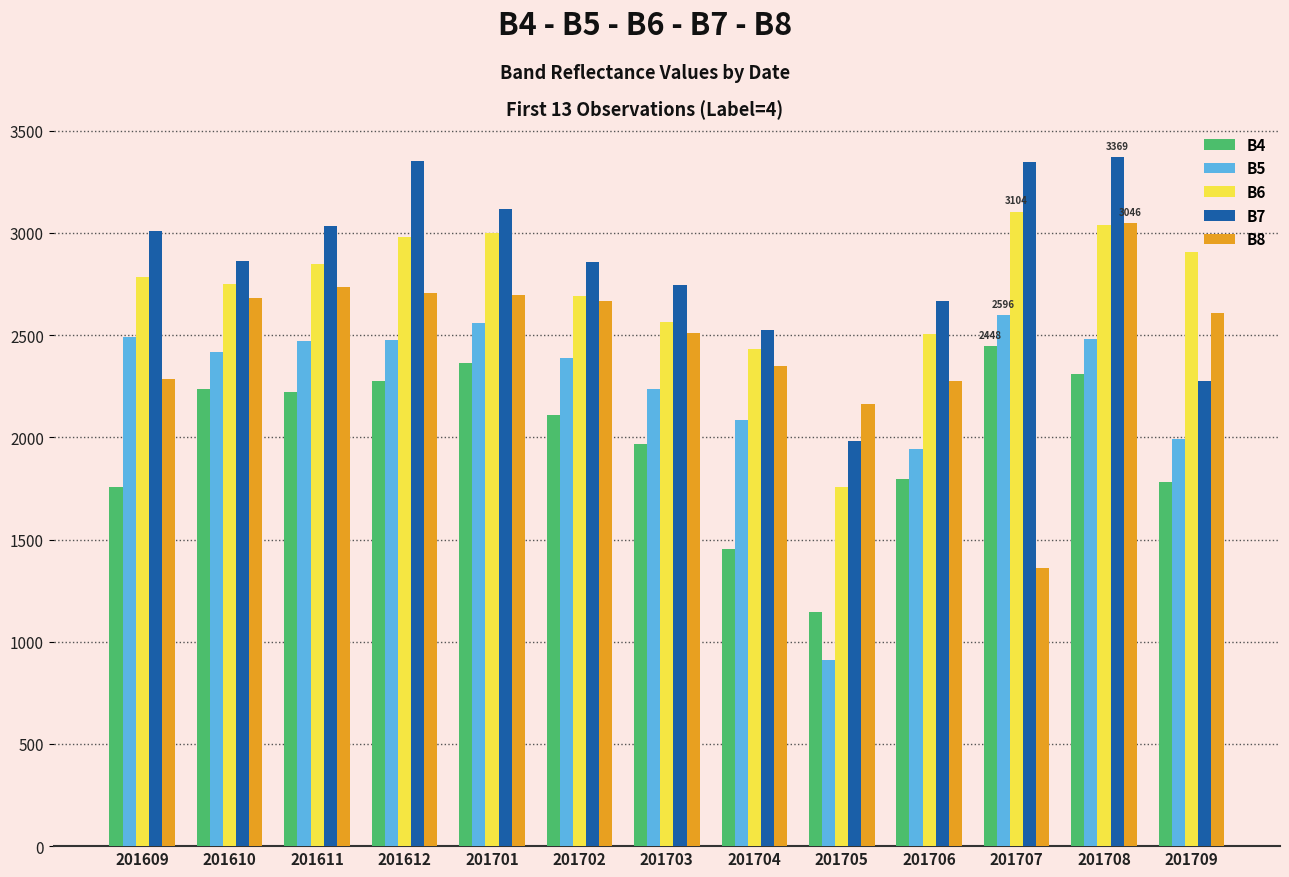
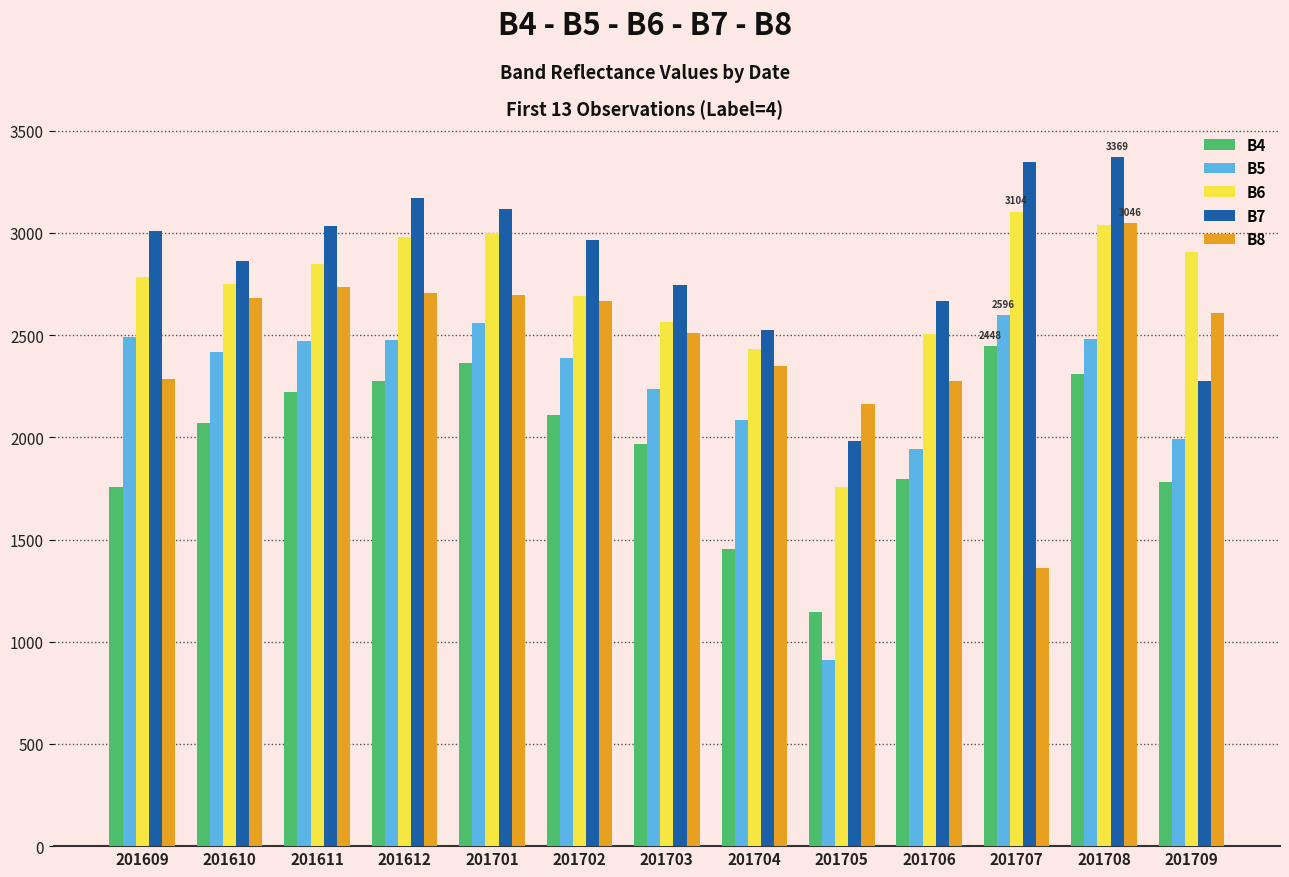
B4, 201610: 2240 -> 2070
B7, 201612: 3350 -> 3170
B7, 201702: 2860 -> 2970
